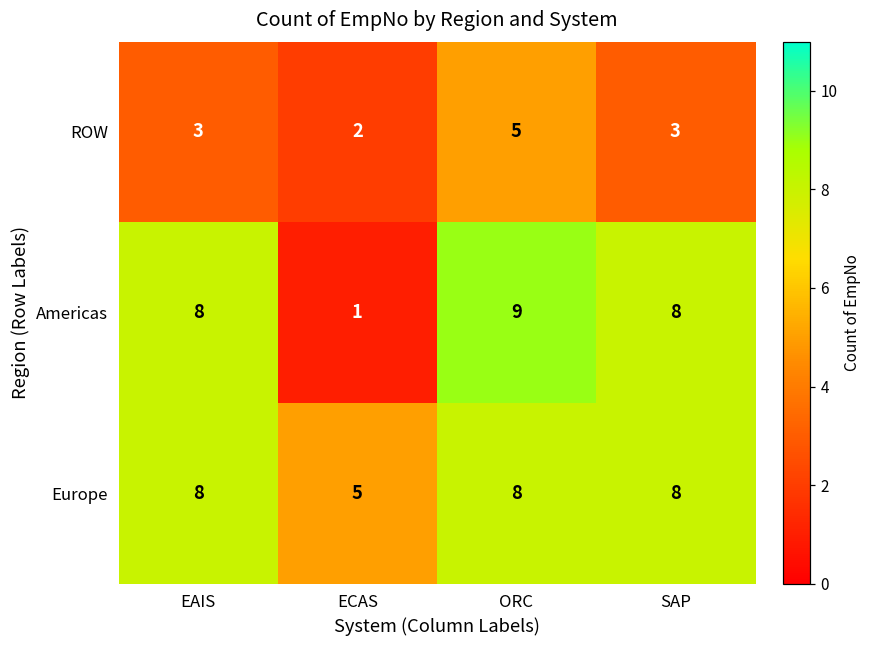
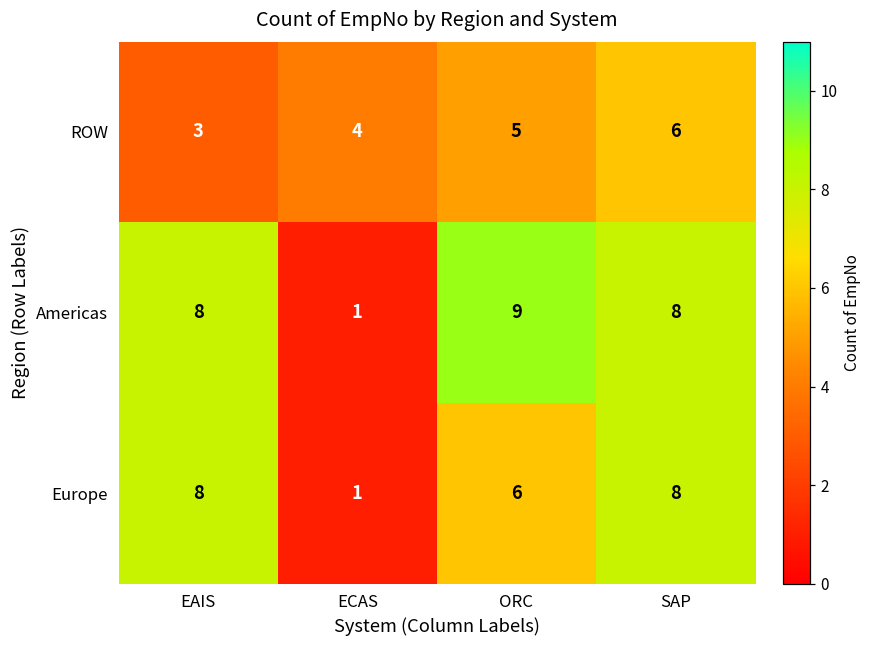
ROW, ECAS: 2 -> 4
ROW, SAP: 3 -> 6
Europe, ECAS: 5 -> 1
Europe, ORC: 8 -> 6
